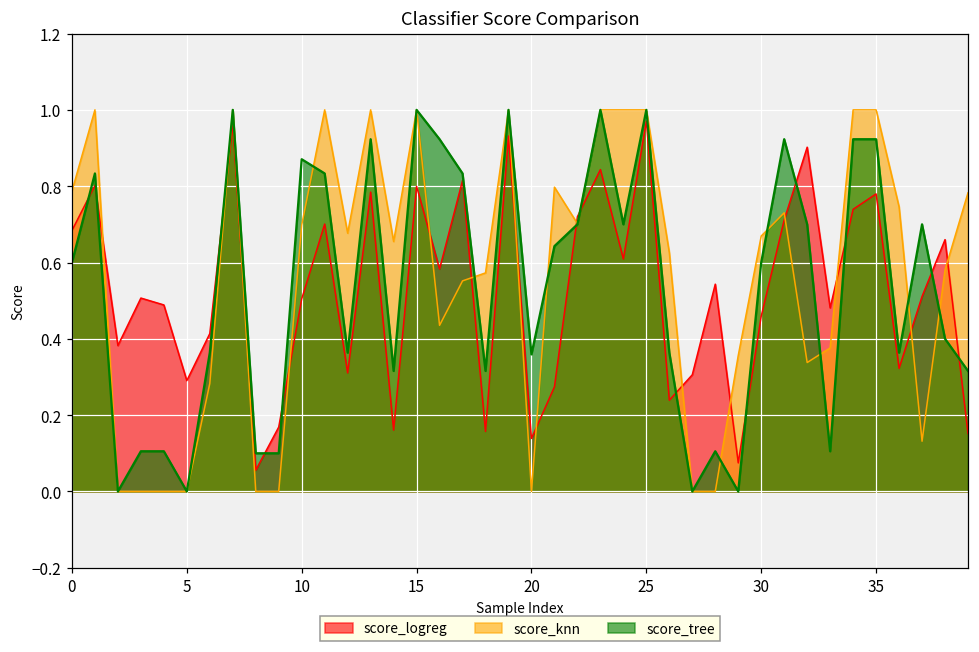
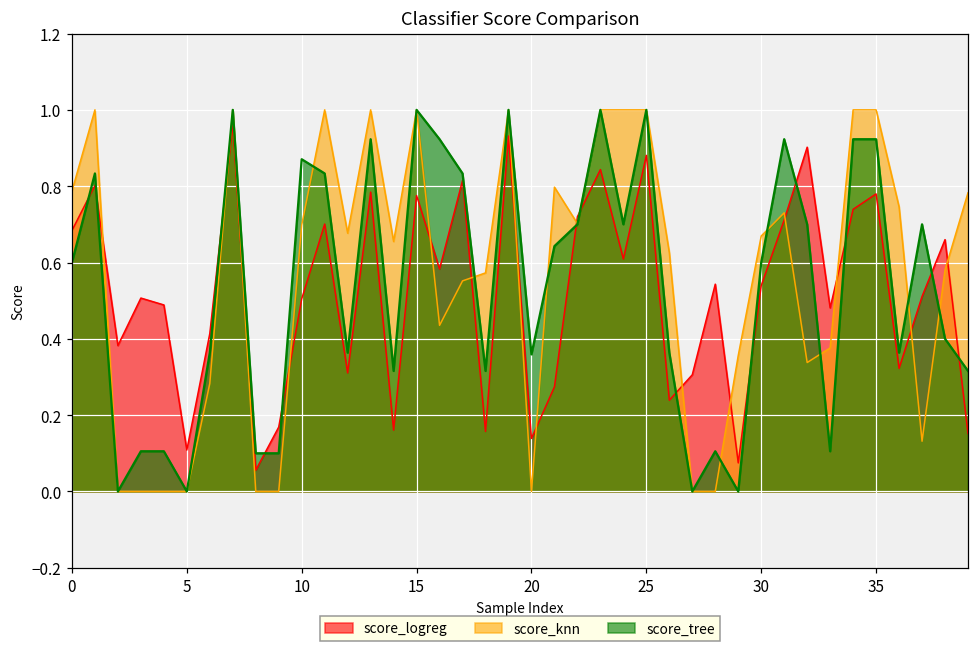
score_logreg, 5: 0.29 -> 0.11
score_logreg, 15: 0.80 -> 0.78
score_logreg, 25: 0.97 -> 0.88
score_logreg, 30: 0.46 -> 0.54
